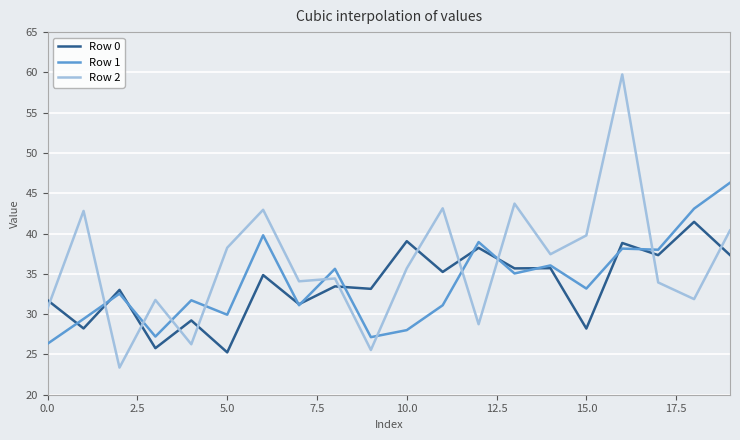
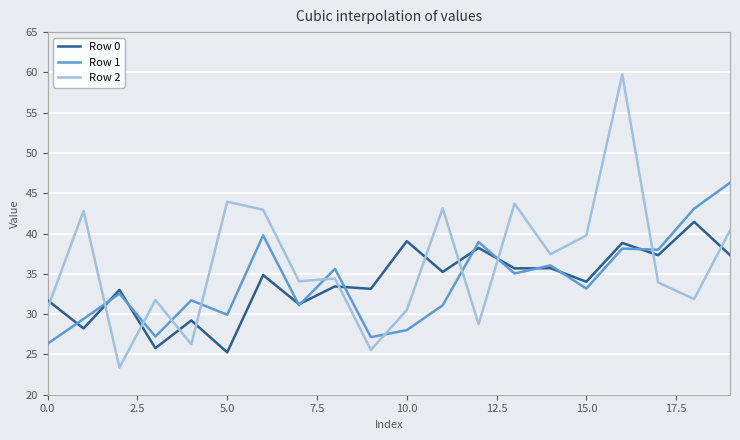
Row 2, 5.0: 38 -> 44
Row 2, 10.0: 36 -> 30
Row 0, 15.0: 28 -> 34
